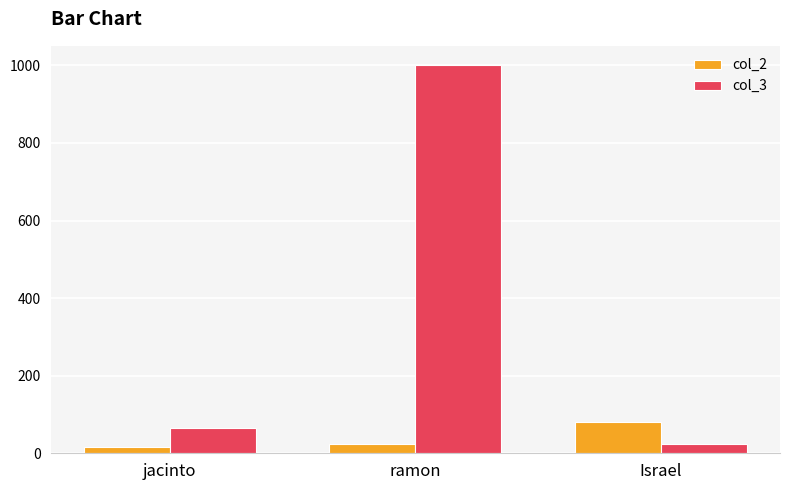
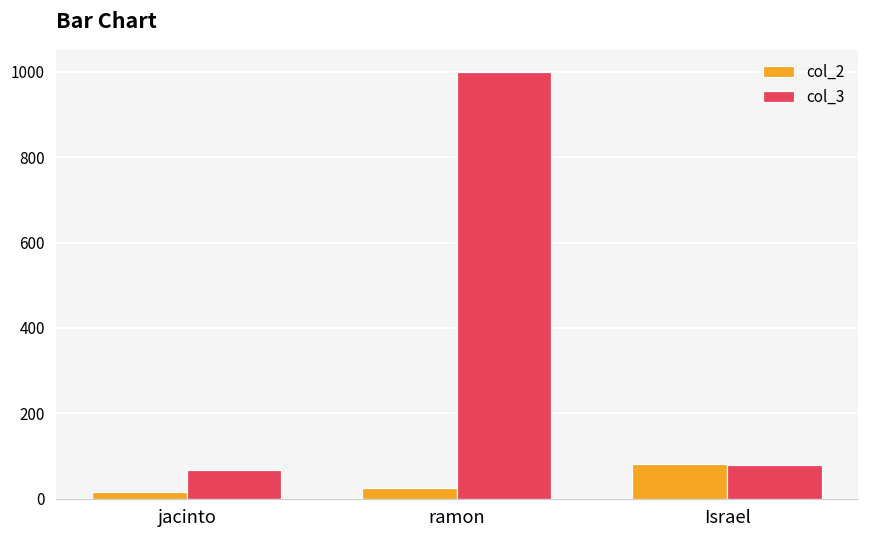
col_3, Israel: 20 -> 80
